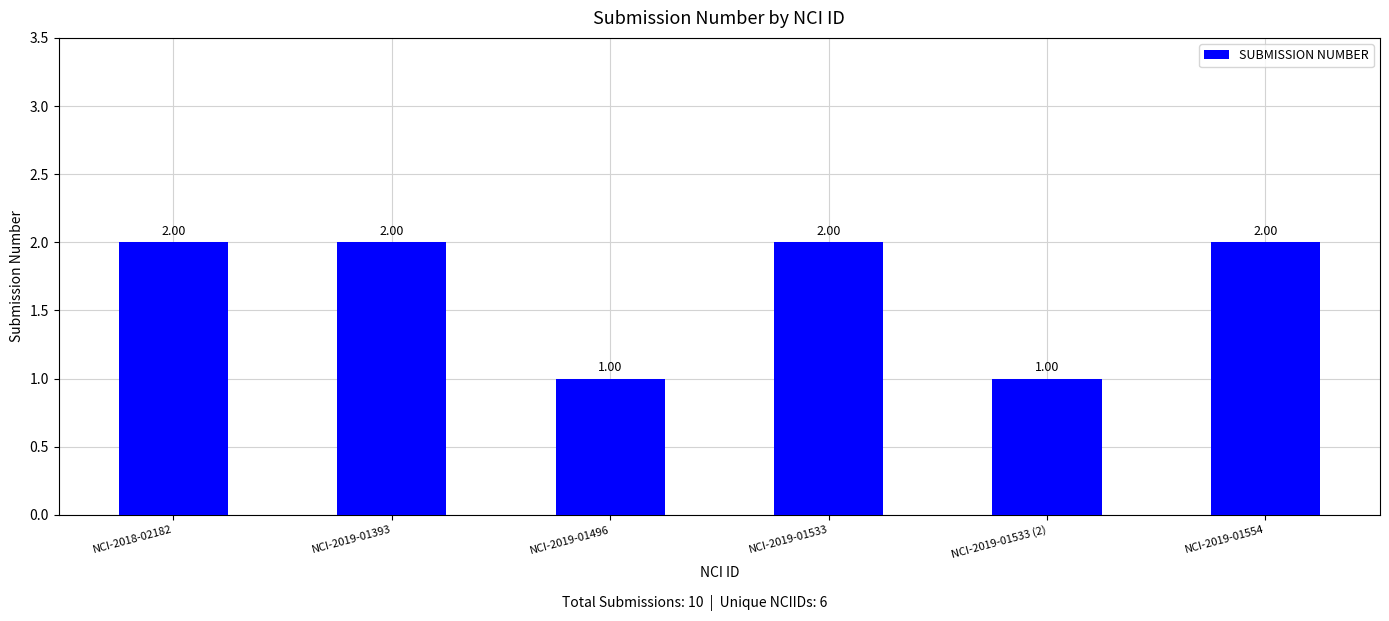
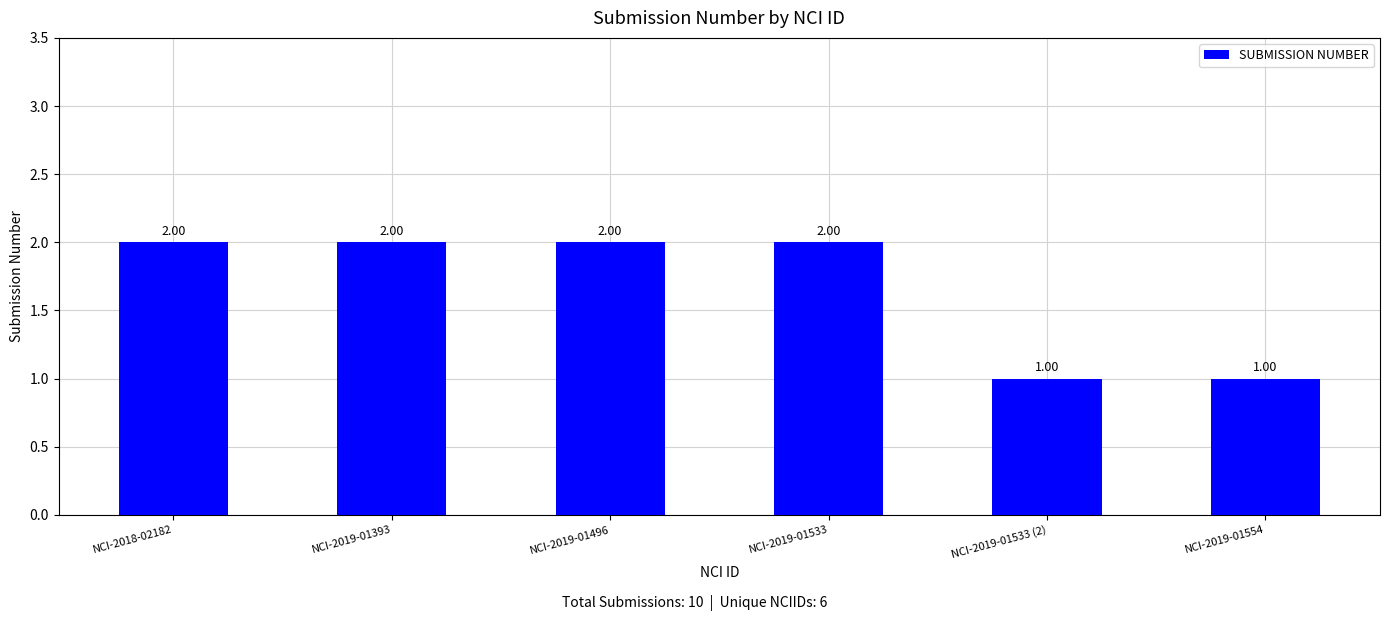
NCI-2019-01496: 1.00 -> 2.00
NCI-2019-01554: 2.00 -> 1.00
